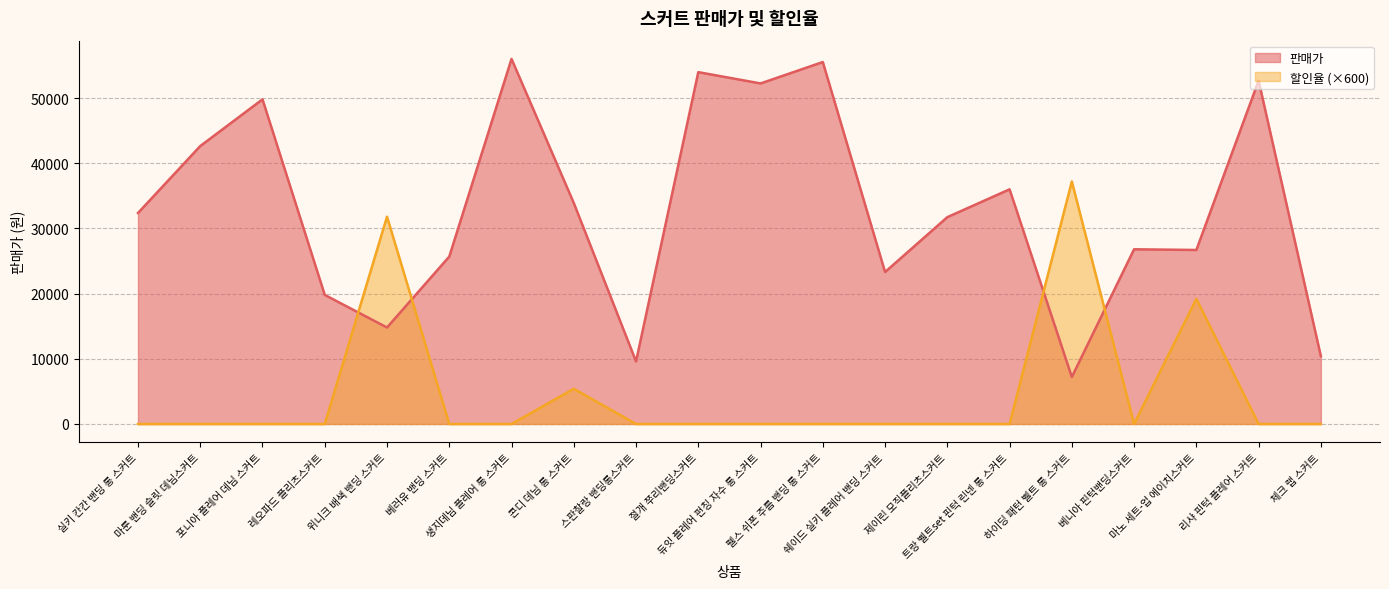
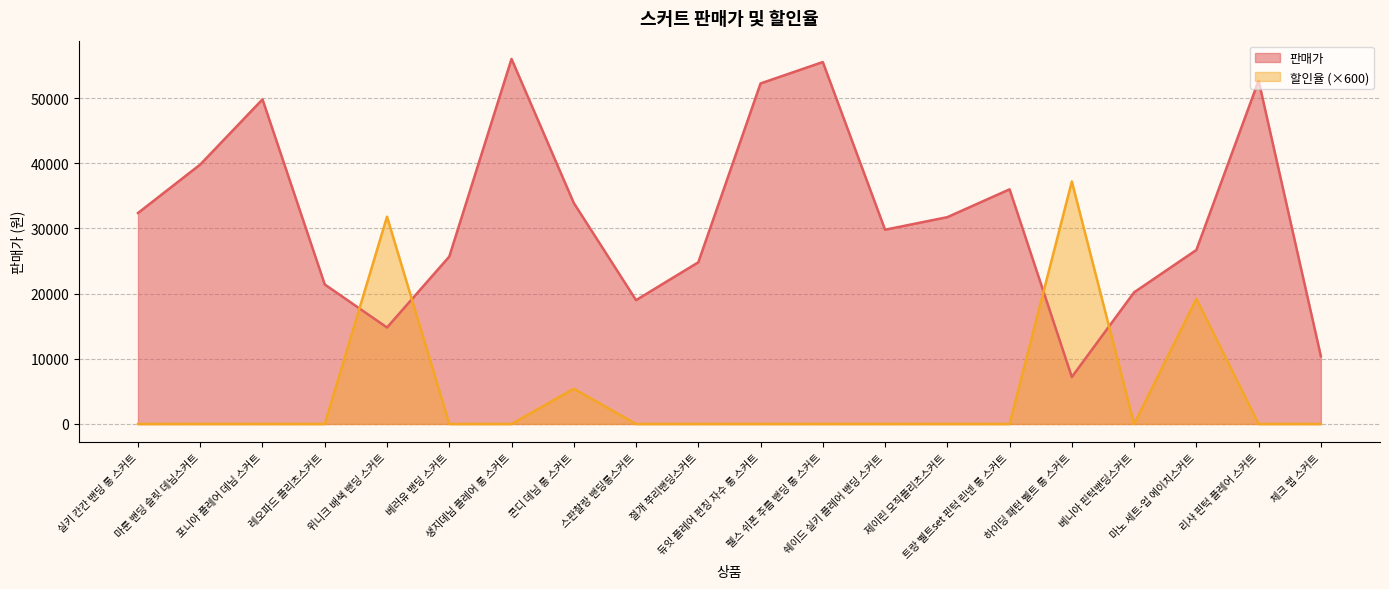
판매가, 마룬 밴딩 슬릿 데님스커트: 43000 -> 40000
판매가, 레오파드 플리츠스커트: 20000 -> 21000
판매가, 스판찰랑 밴딩롱스커트: 10000 -> 19000
판매가, 절개 쭈리밴딩스커트: 54000 -> 25000
판매가, 쉐이드 실키 플레어 밴딩 스커트: 23000 -> 30000
판매가, 베니아 핀턱밴딩스커트: 27000 -> 20000
